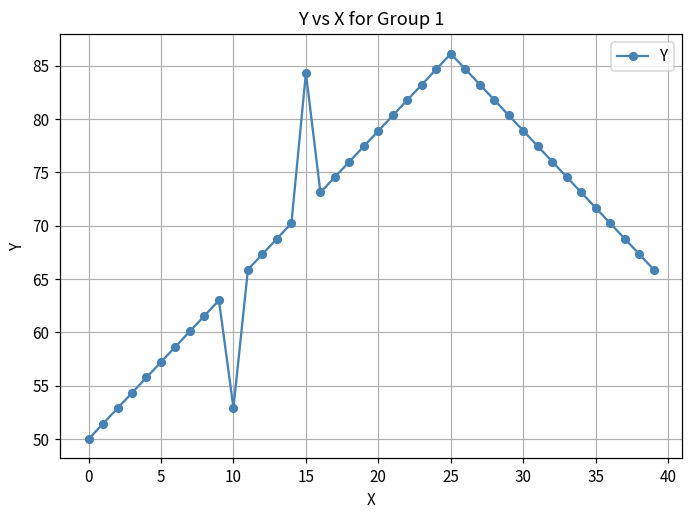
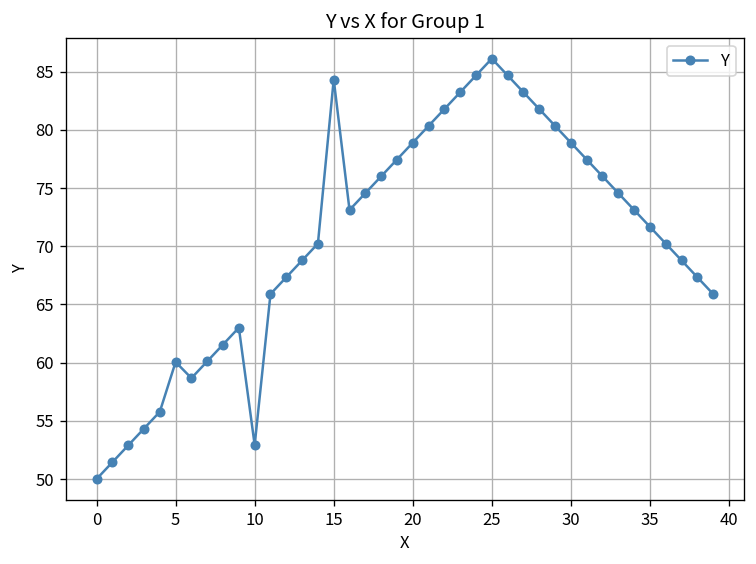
5: 57 -> 60
